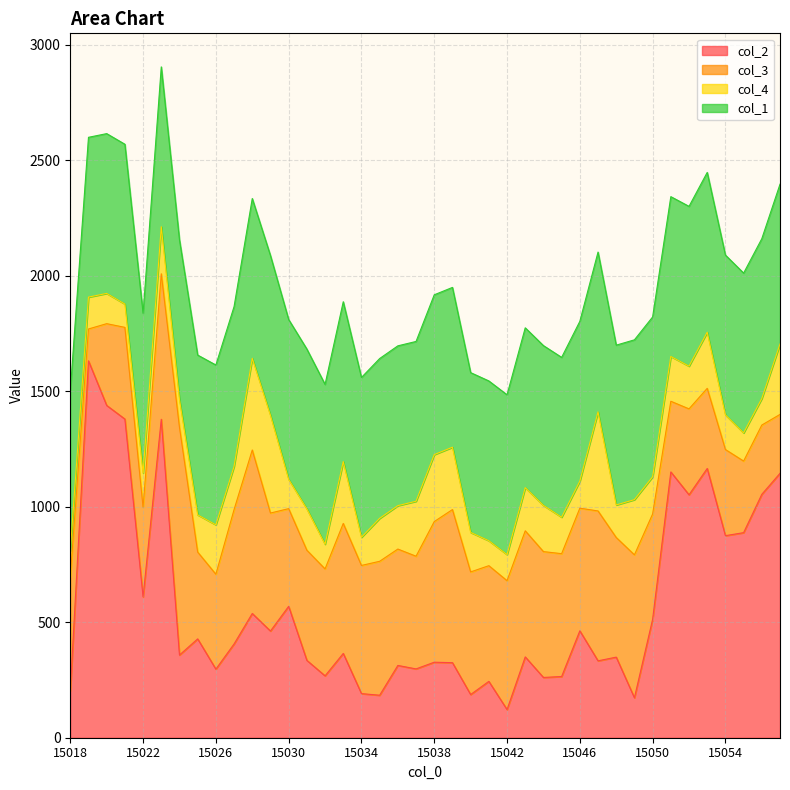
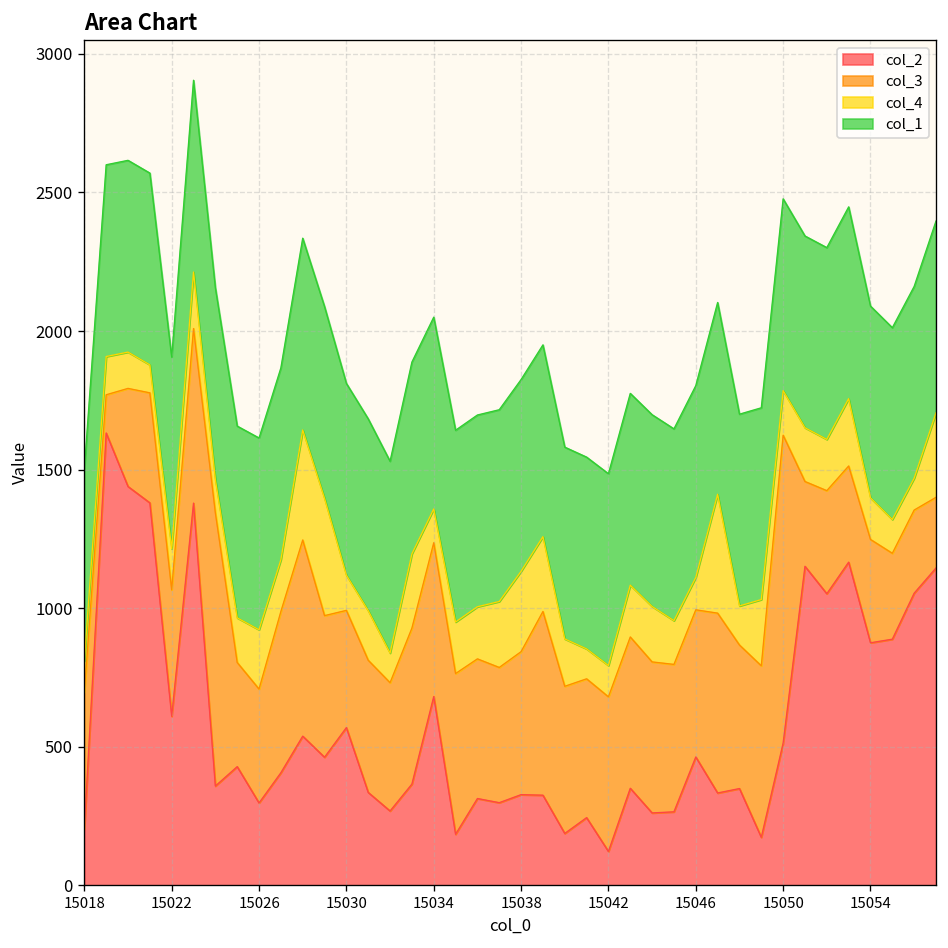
col_3, 15022: 390 -> 460
col_2, 15034: 190 -> 680
col_3, 15038: 610 -> 520
col_3, 15050: 460 -> 1110
